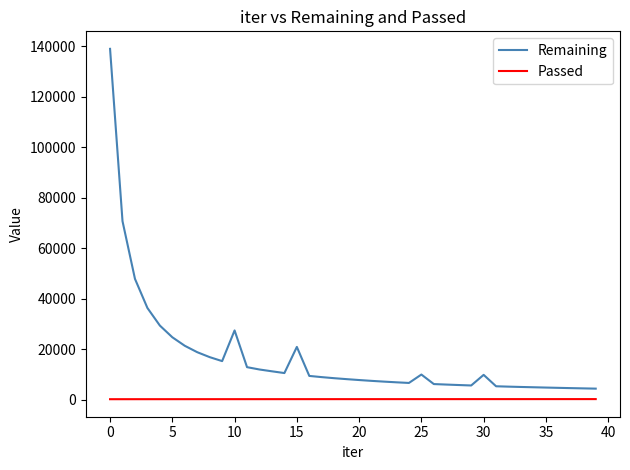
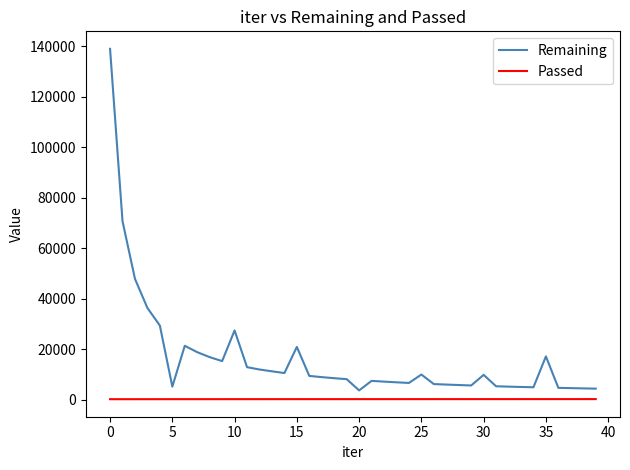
Remaining, 5: 25000 -> 5000
Remaining, 20: 8000 -> 4000
Remaining, 35: 5000 -> 17000
